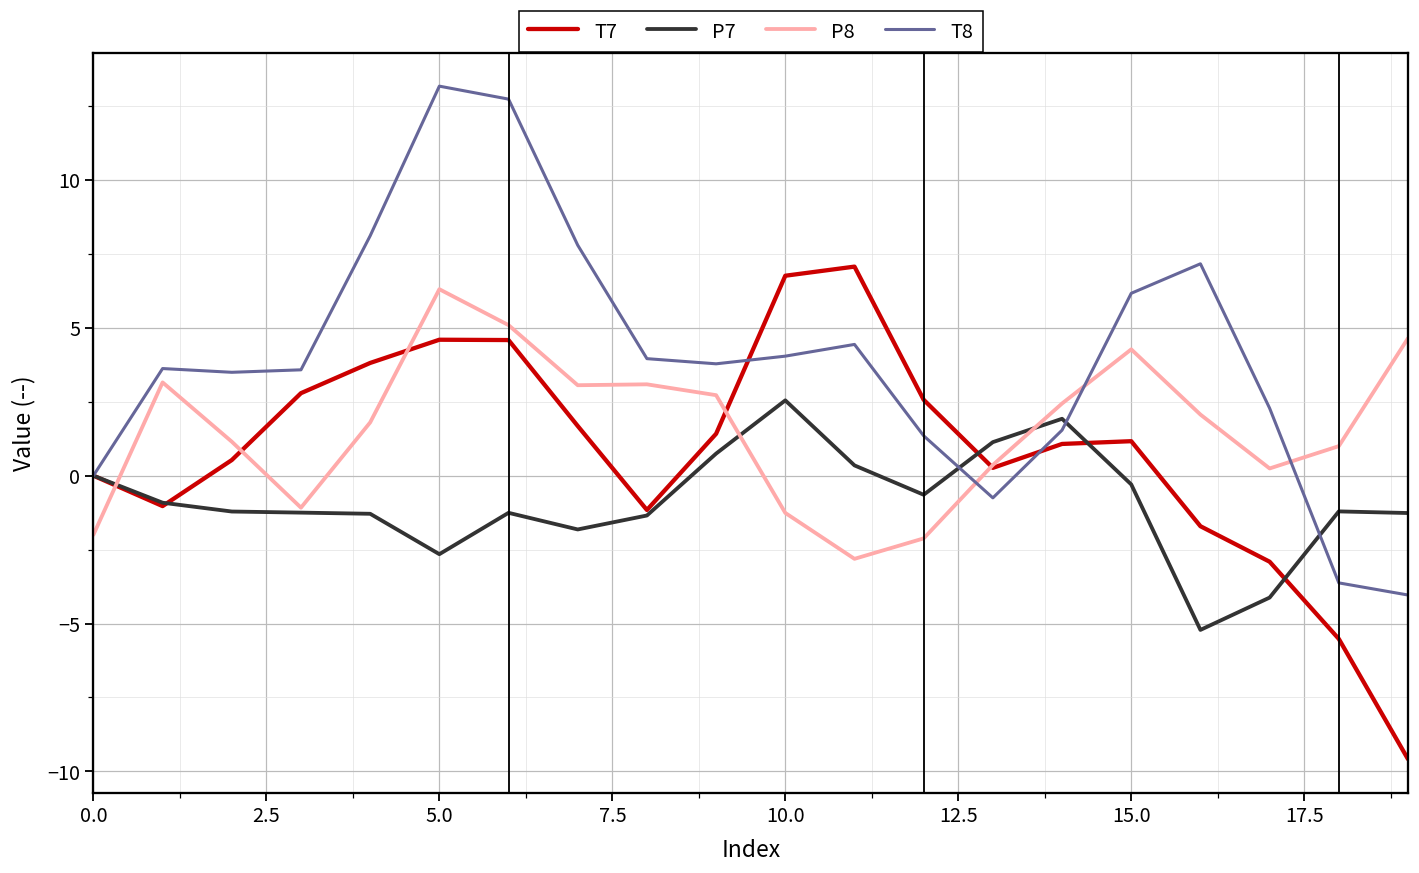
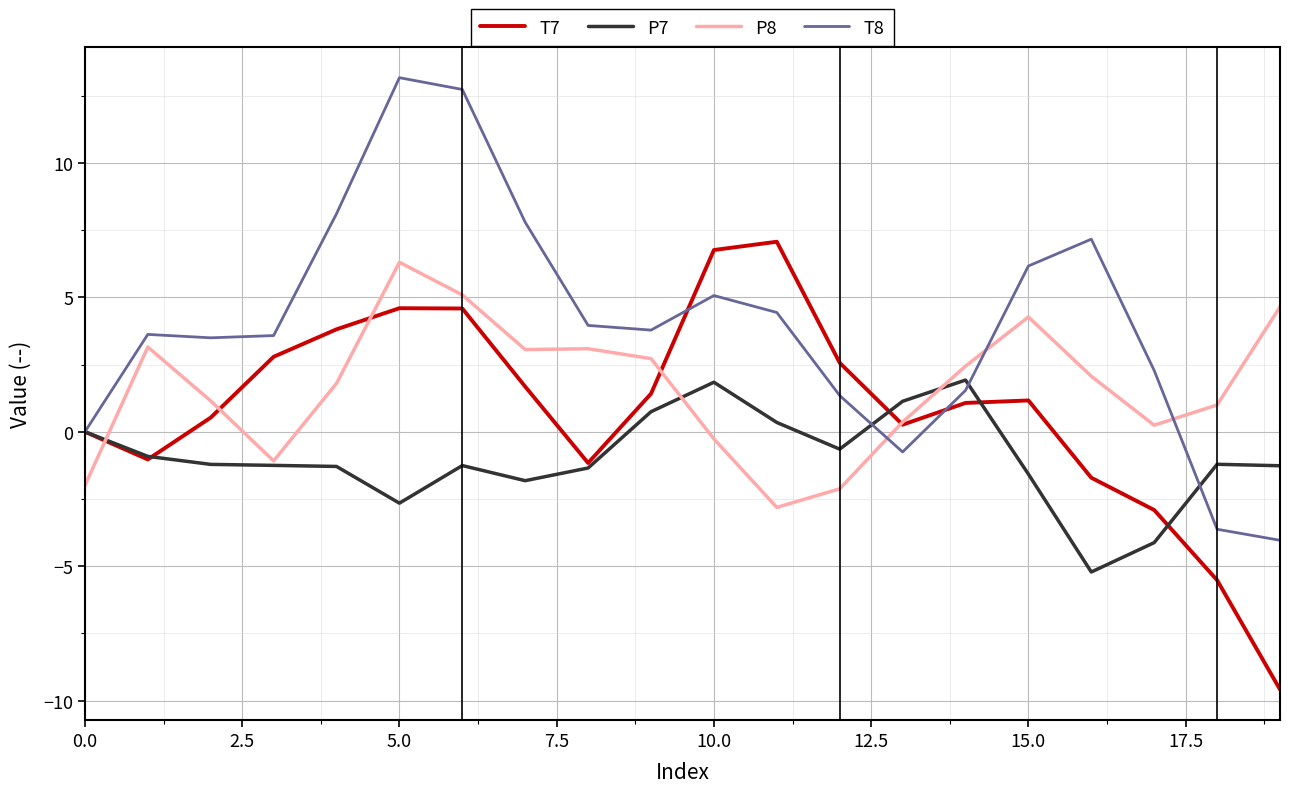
P7, 10.0: 2.5 -> 1.8
P8, 10.0: -1.3 -> -0.3
T8, 10.0: 4.0 -> 5.1
P7, 15.0: -0.3 -> -1.6
